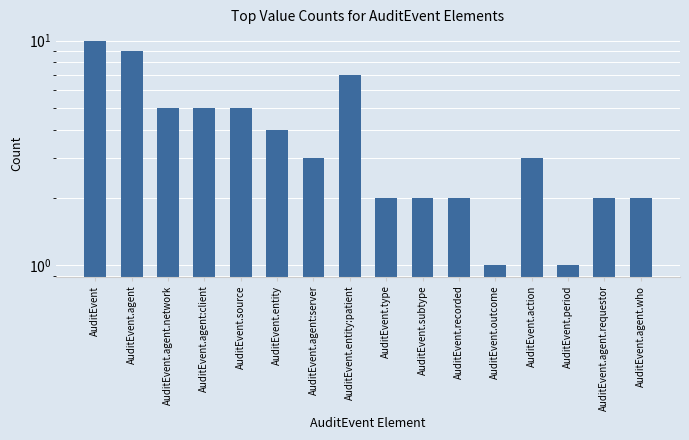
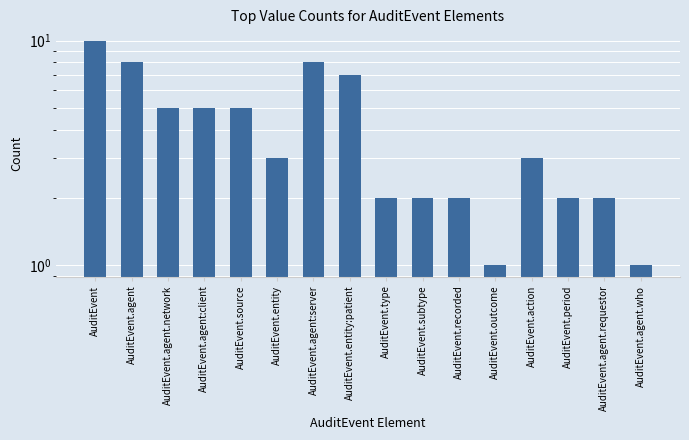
AuditEvent.agent: 9 -> 8
AuditEvent.entity: 4 -> 3
AuditEvent.agent:server: 3 -> 8
AuditEvent.period: 1 -> 2
AuditEvent.agent.who: 2 -> 1
